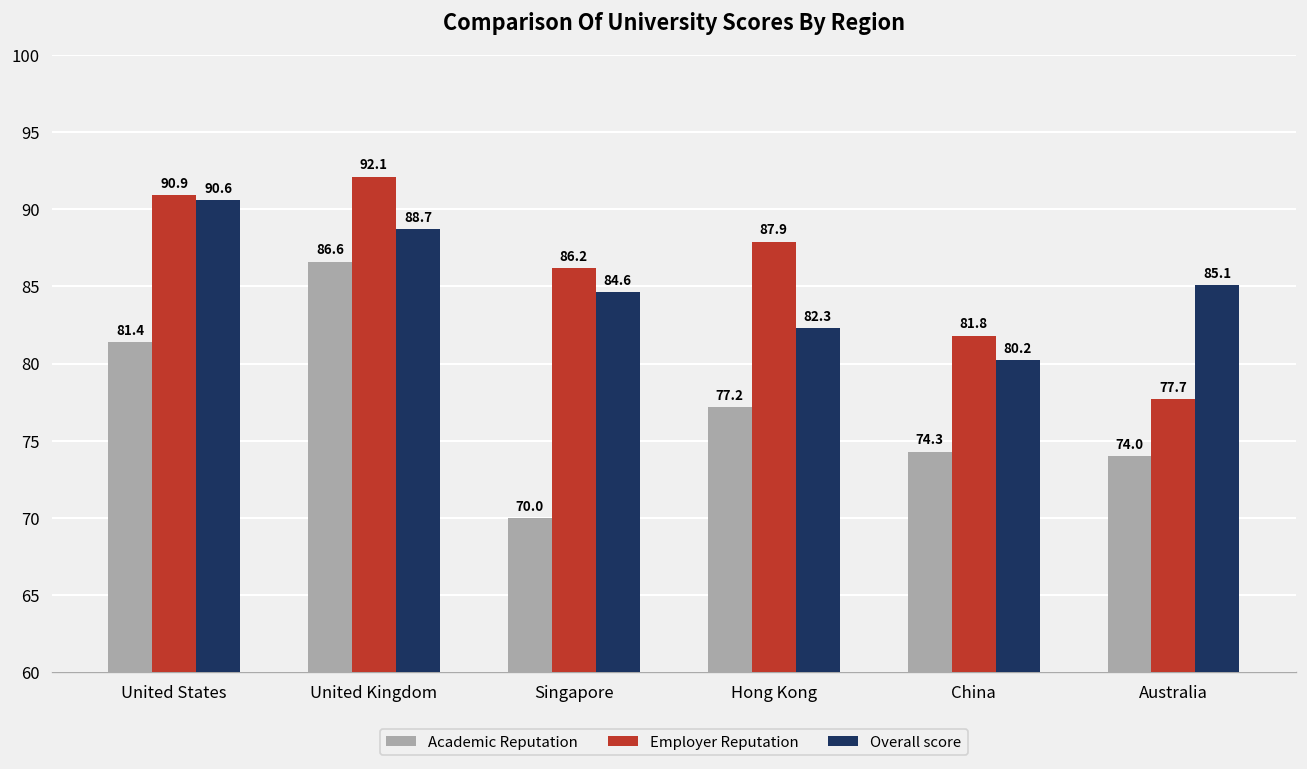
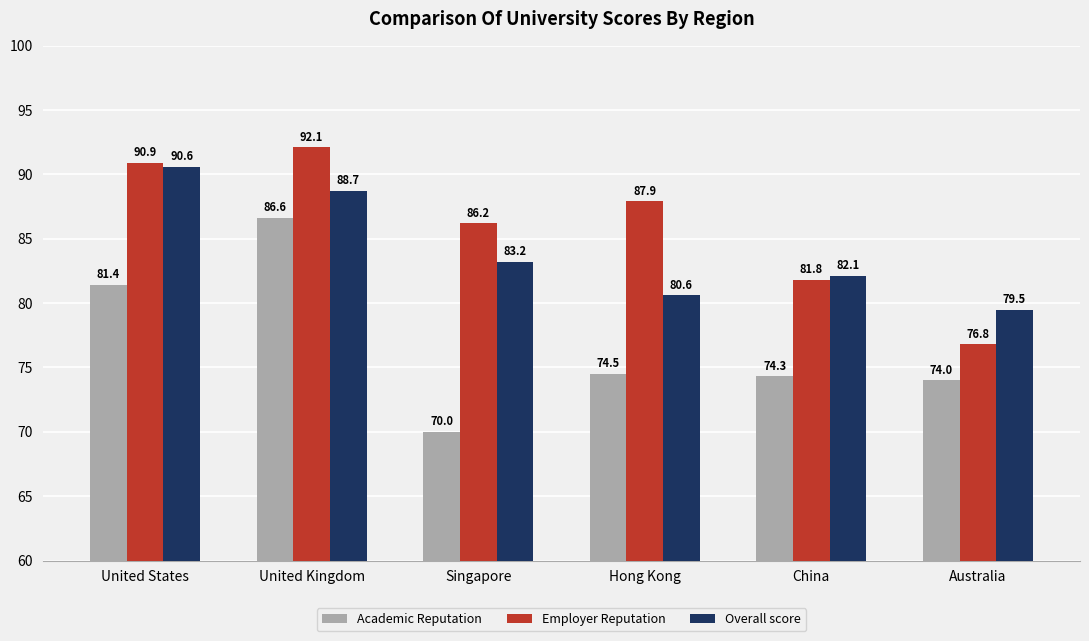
Overall score, Singapore: 84.6 -> 83.2
Academic Reputation, Hong Kong: 77.2 -> 74.5
Overall score, Hong Kong: 82.3 -> 80.6
Overall score, China: 80.2 -> 82.1
Employer Reputation, Australia: 77.7 -> 76.8
Overall score, Australia: 85.1 -> 79.5
